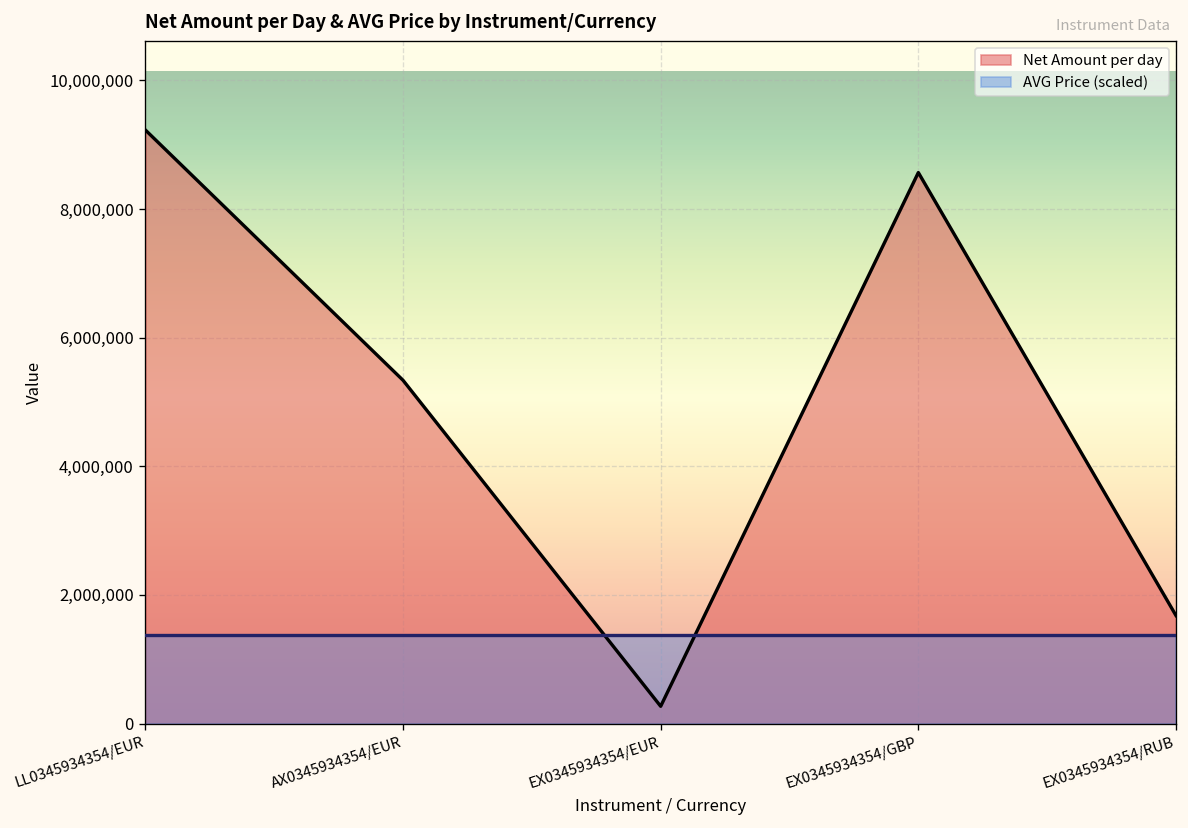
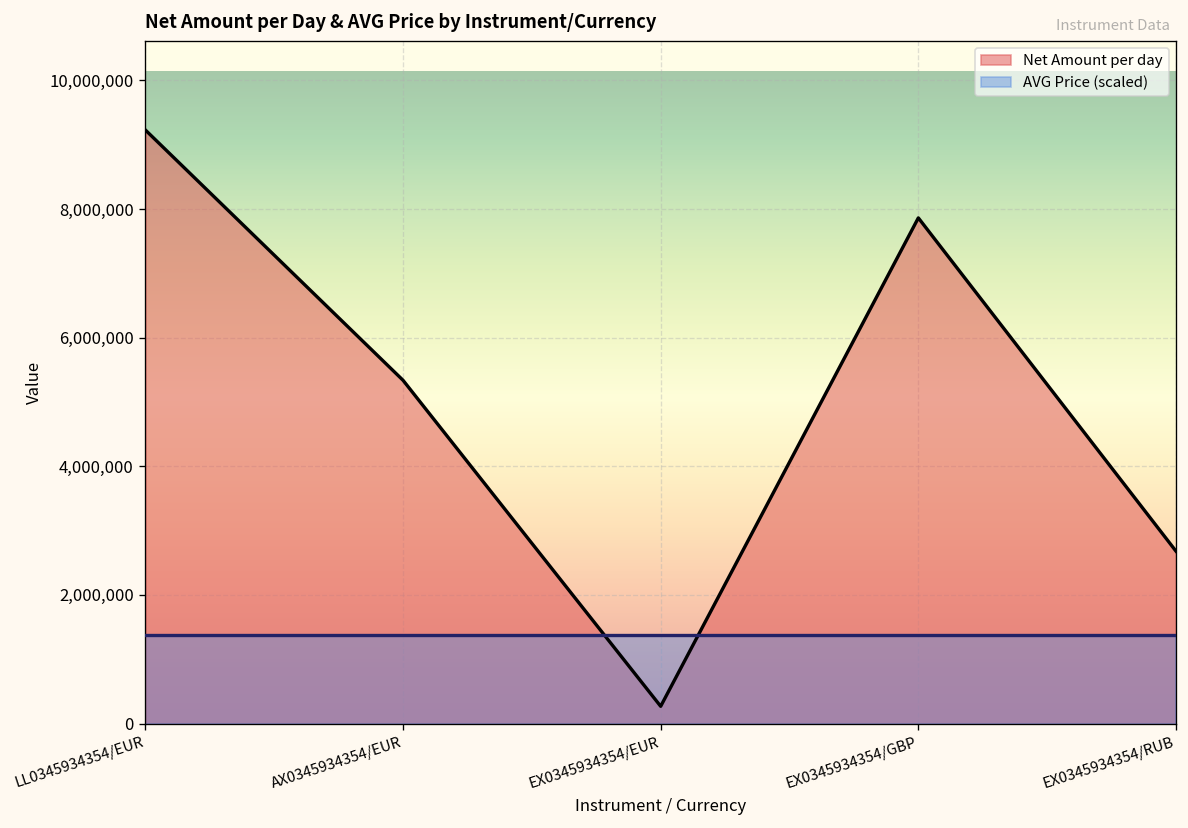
Net Amount per day, EX0345934354/GBP: 8,600,000 -> 7,900,000
Net Amount per day, EX0345934354/RUB: 1,700,000 -> 2,700,000
